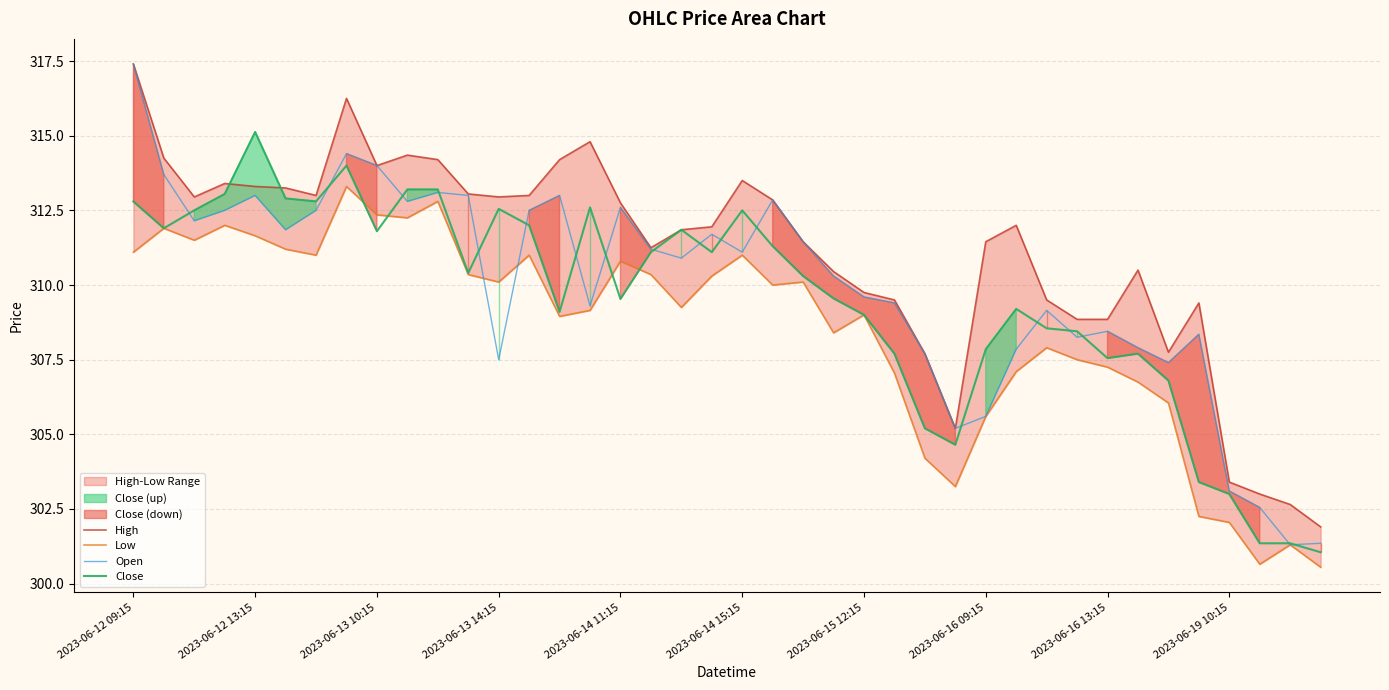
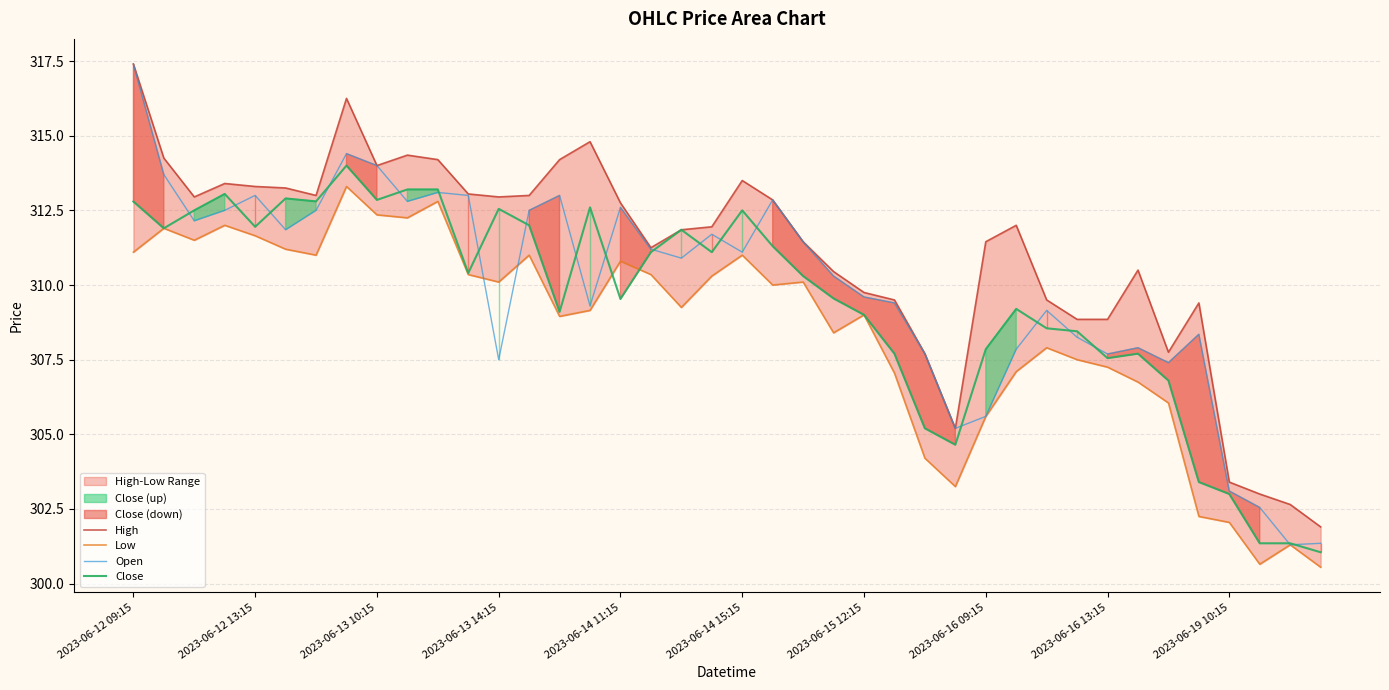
Close, 2023-06-12 13:15: 315.1 -> 312.0
Close, 2023-06-13 10:15: 311.8 -> 312.9
Open, 2023-06-16 13:15: 308.5 -> 307.7
